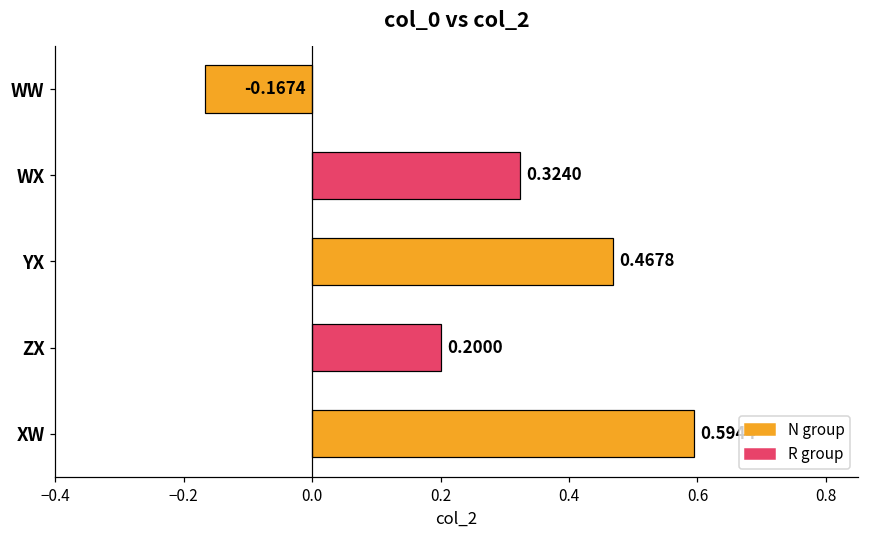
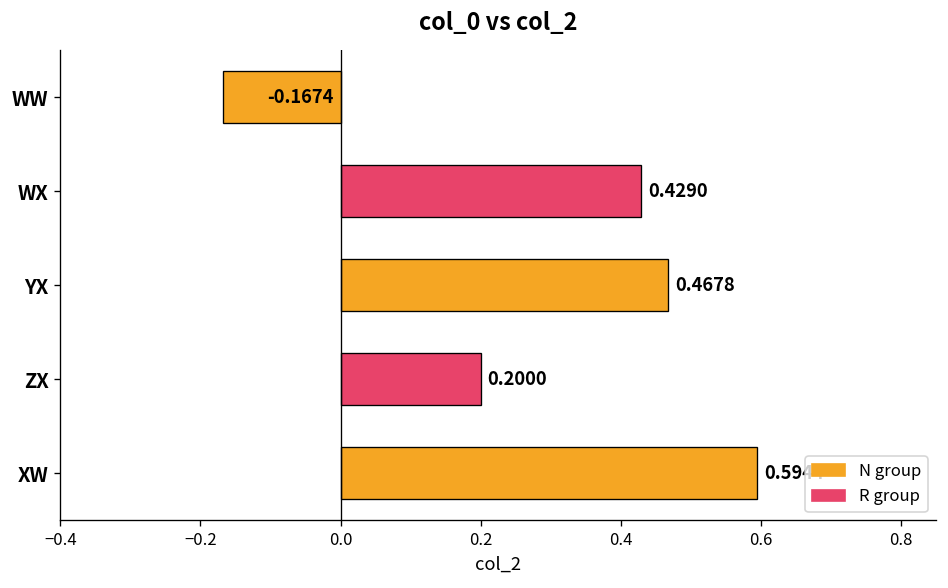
WX: 0.3240 -> 0.4290
